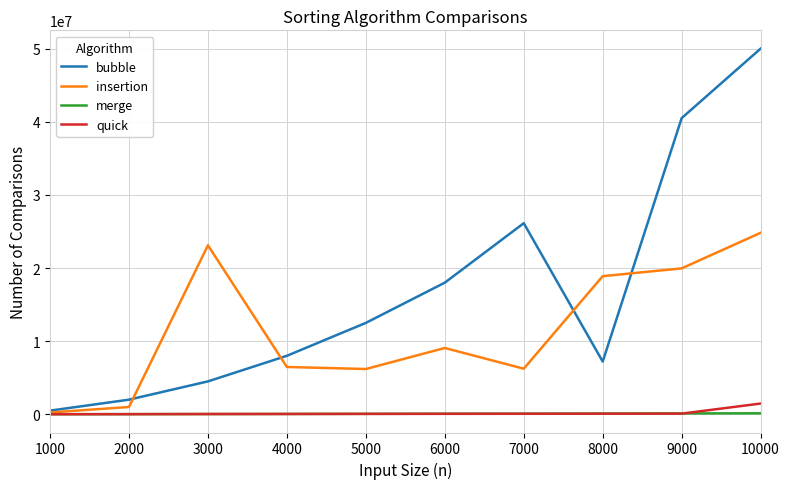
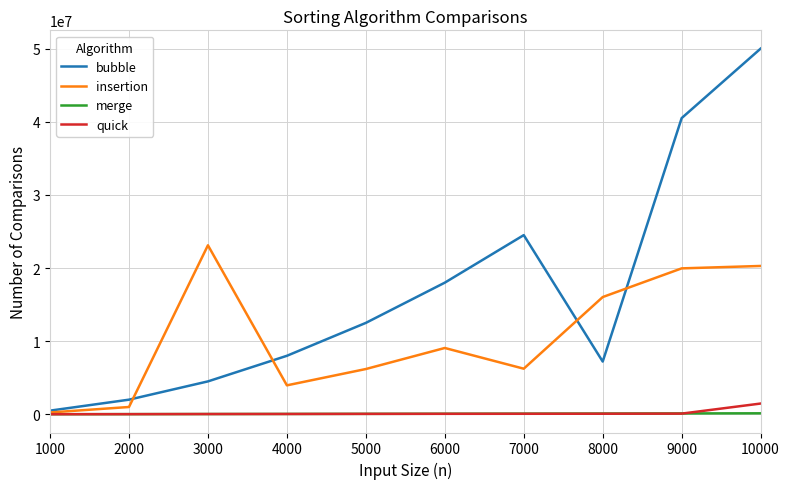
insertion, 4000: 6000000 -> 4000000
bubble, 7000: 26000000 -> 24000000
insertion, 8000: 19000000 -> 16000000
insertion, 10000: 25000000 -> 20000000
